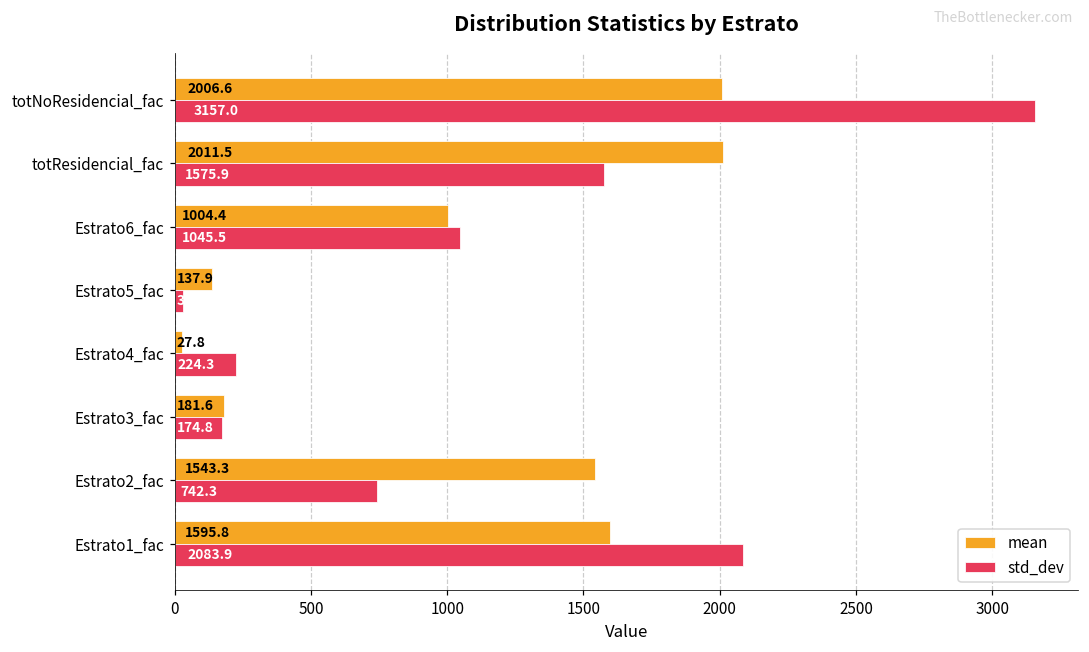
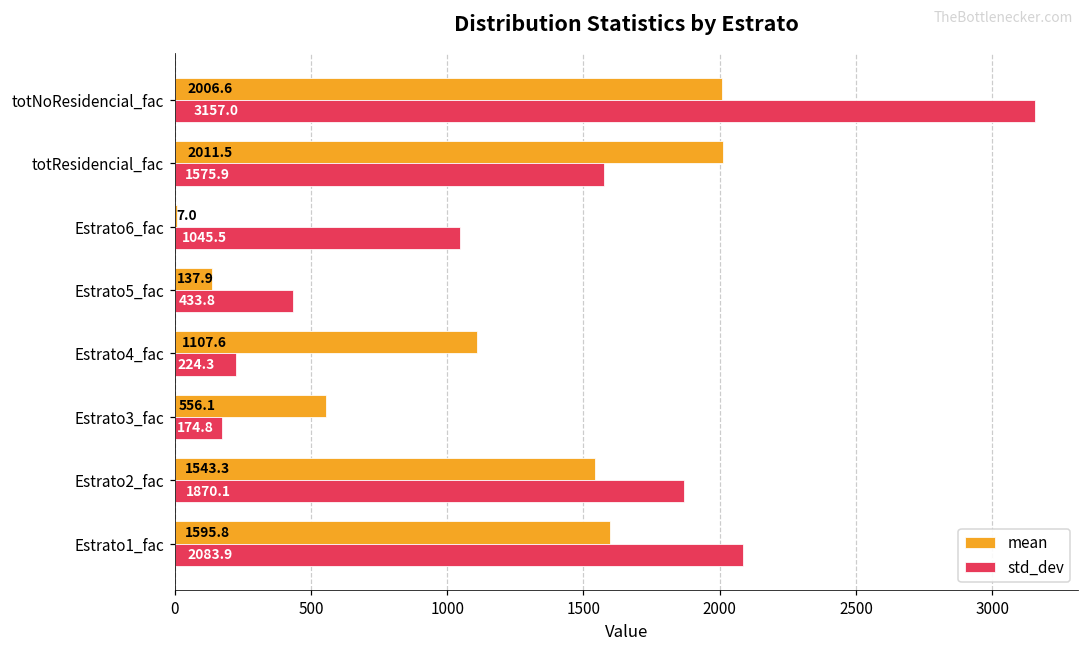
mean, Estrato6_fac: 1004.4 -> 7.0
std_dev, Estrato5_fac: 30 -> 430
mean, Estrato4_fac: 27.8 -> 1107.6
mean, Estrato3_fac: 181.6 -> 556.1
std_dev, Estrato2_fac: 742.3 -> 1870.1
